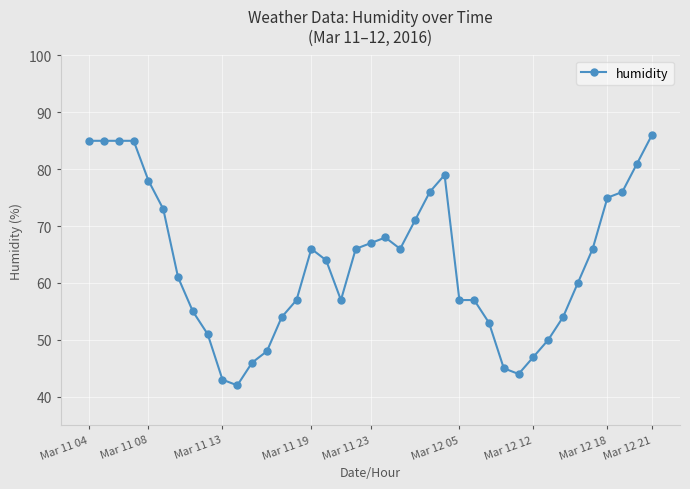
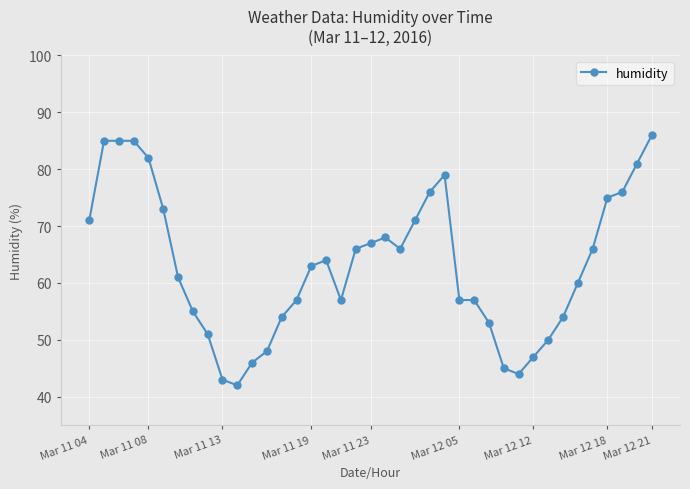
Mar 11 04: 85 -> 71
Mar 11 08: 78 -> 82
Mar 11 19: 66 -> 63
